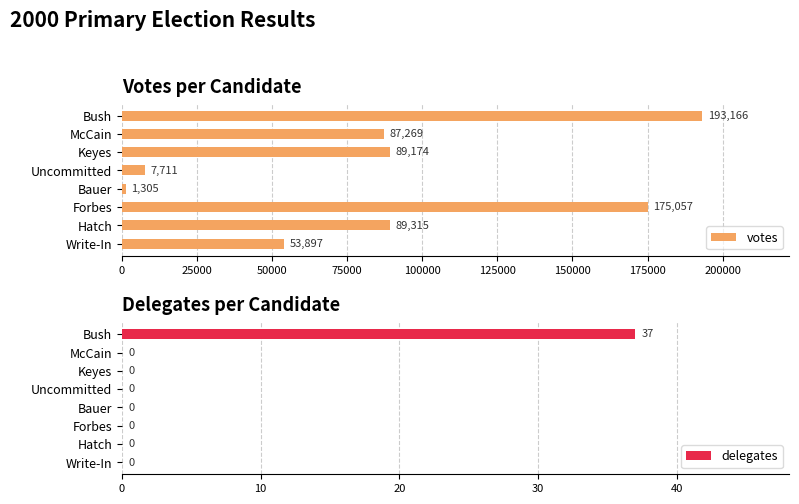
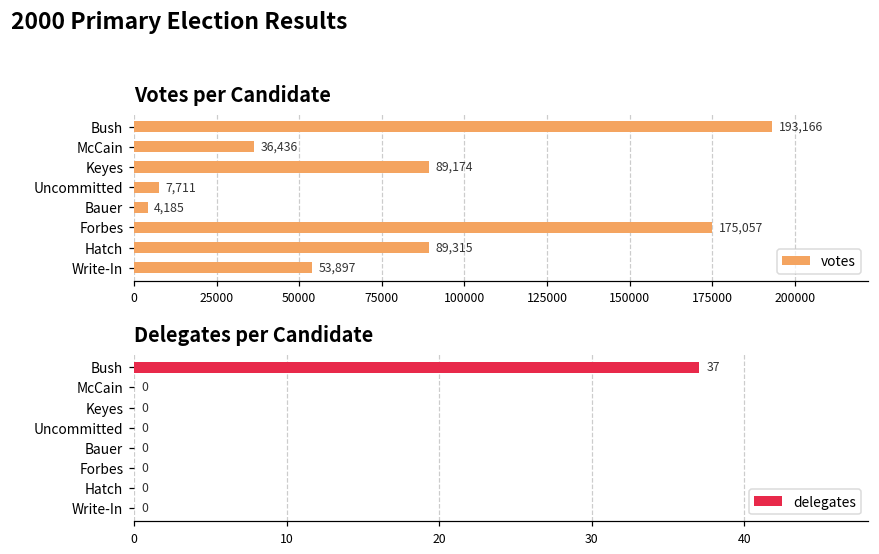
Votes per Candidate, McCain: 87,269 -> 36,436
Votes per Candidate, Bauer: 1,305 -> 4,185
